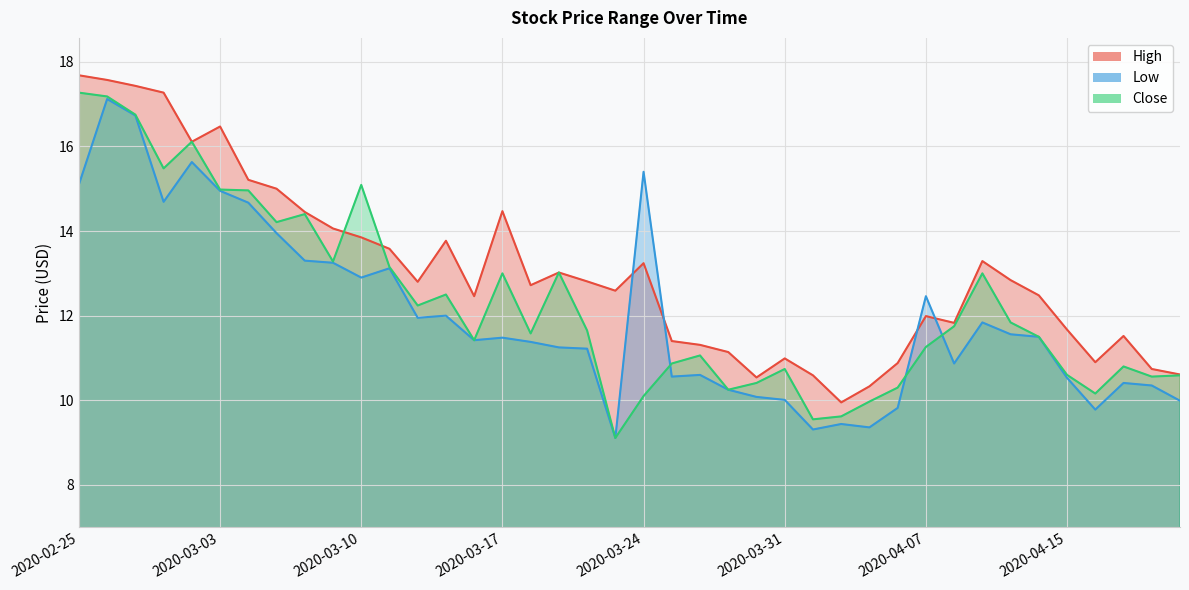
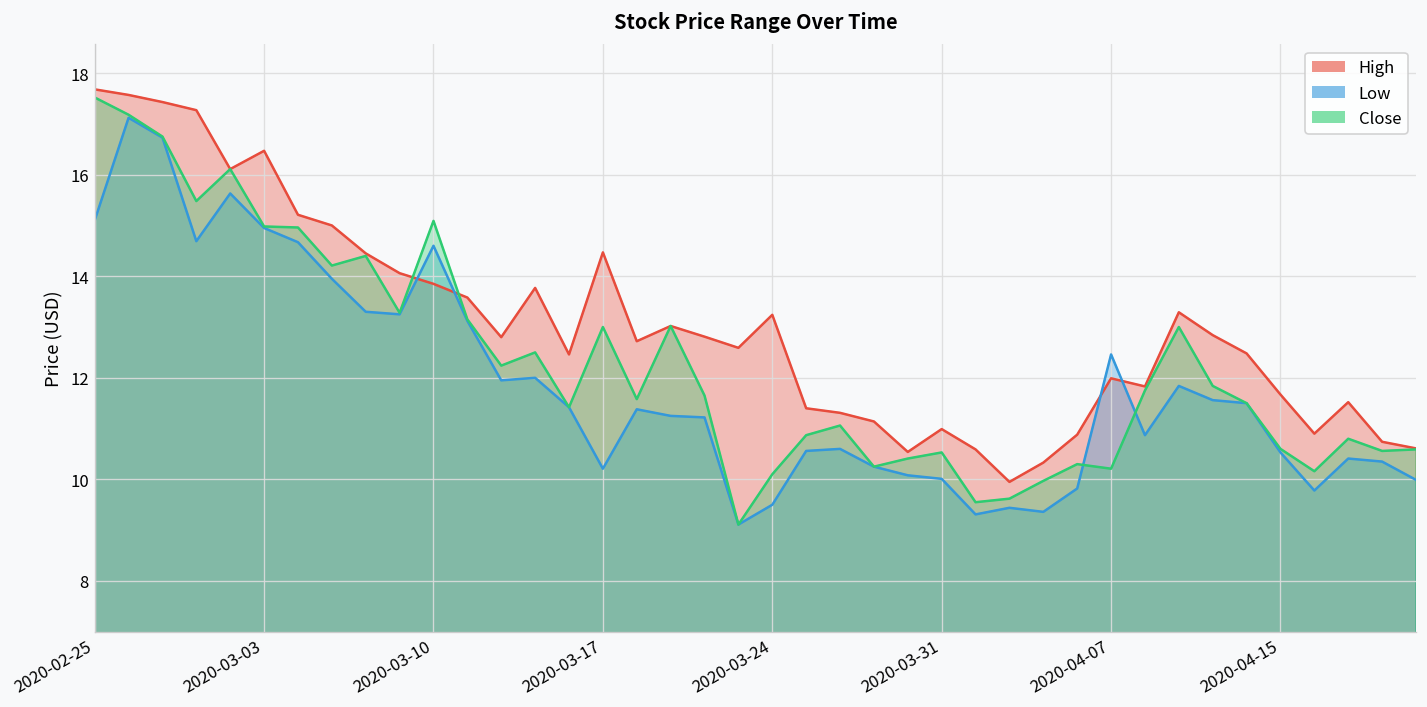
Close, 2020-02-25: 17.3 -> 17.5
Low, 2020-03-10: 12.9 -> 14.6
Low, 2020-03-17: 11.5 -> 10.2
Low, 2020-03-24: 15.4 -> 9.5
Close, 2020-03-31: 10.7 -> 10.5
Close, 2020-04-07: 11.3 -> 10.2
